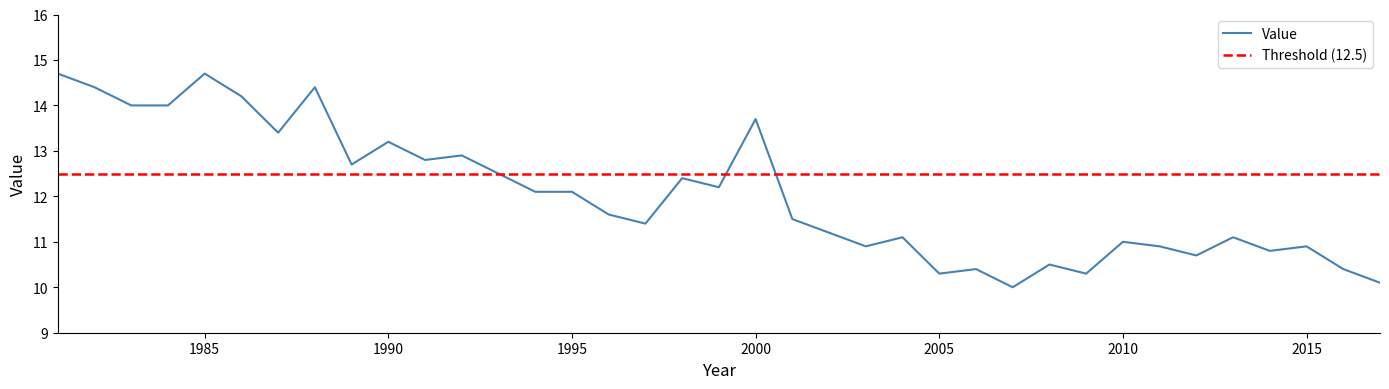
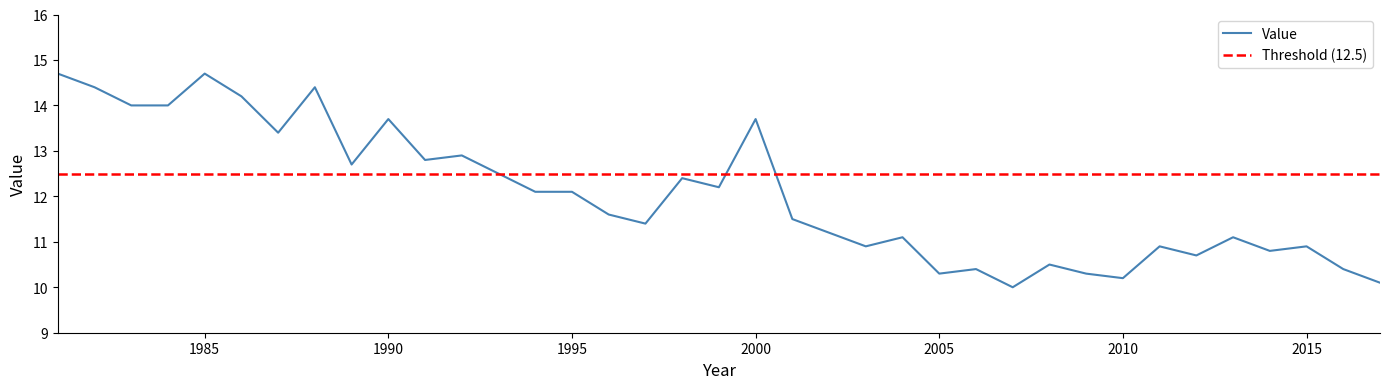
1990: 13.2 -> 13.7
2010: 11.0 -> 10.2
